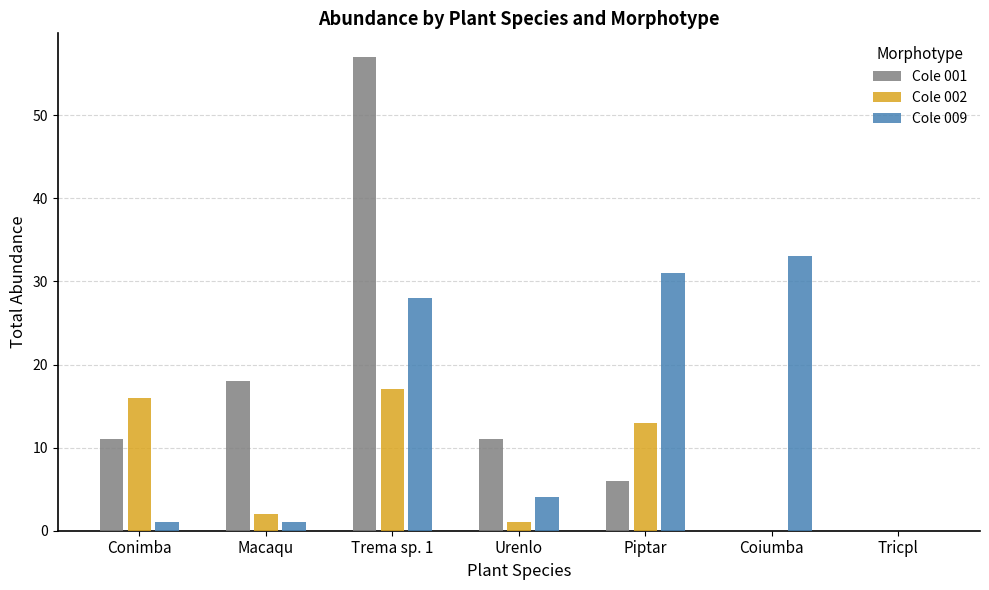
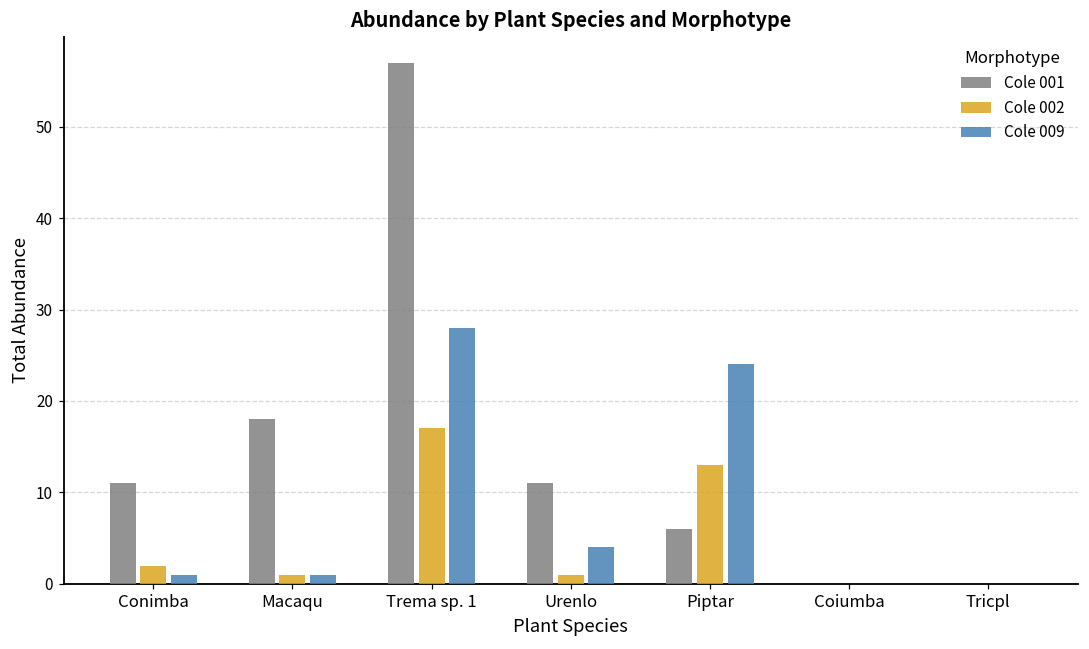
Cole 002, Conimba: 16 -> 2
Cole 002, Macaqu: 2 -> 1
Cole 009, Piptar: 31 -> 24
Cole 009, Coiumba: 33 -> 0
